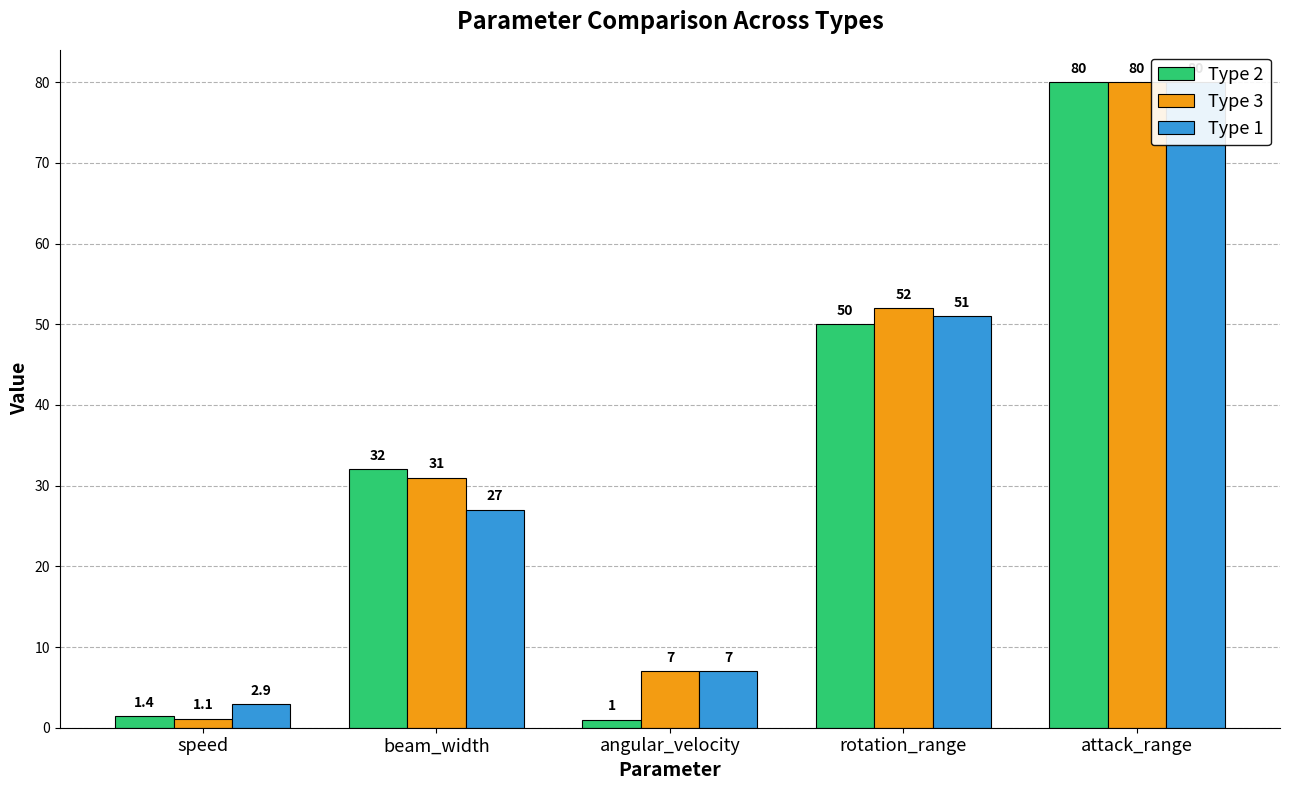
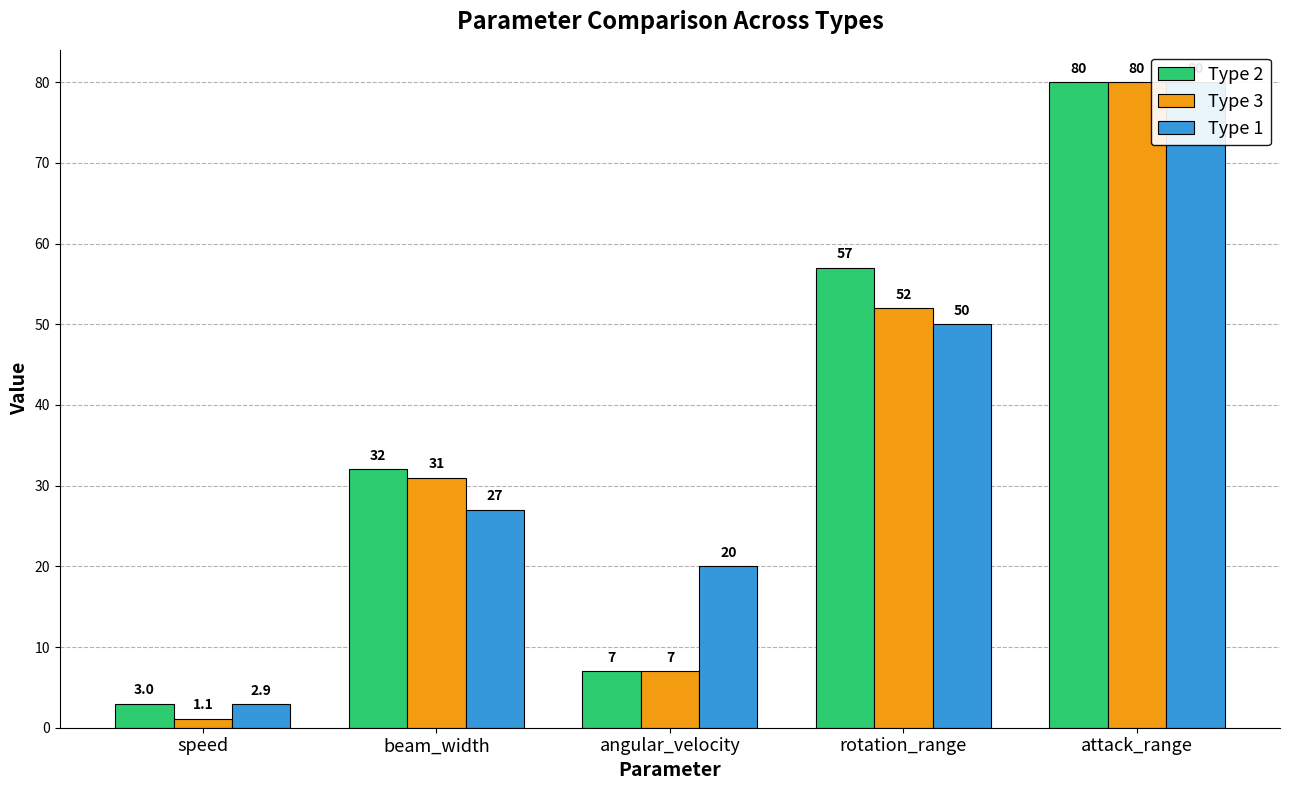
Type 2, speed: 1.4 -> 3.0
Type 2, angular_velocity: 1 -> 7
Type 1, angular_velocity: 7 -> 20
Type 2, rotation_range: 50 -> 57
Type 1, rotation_range: 51 -> 50
